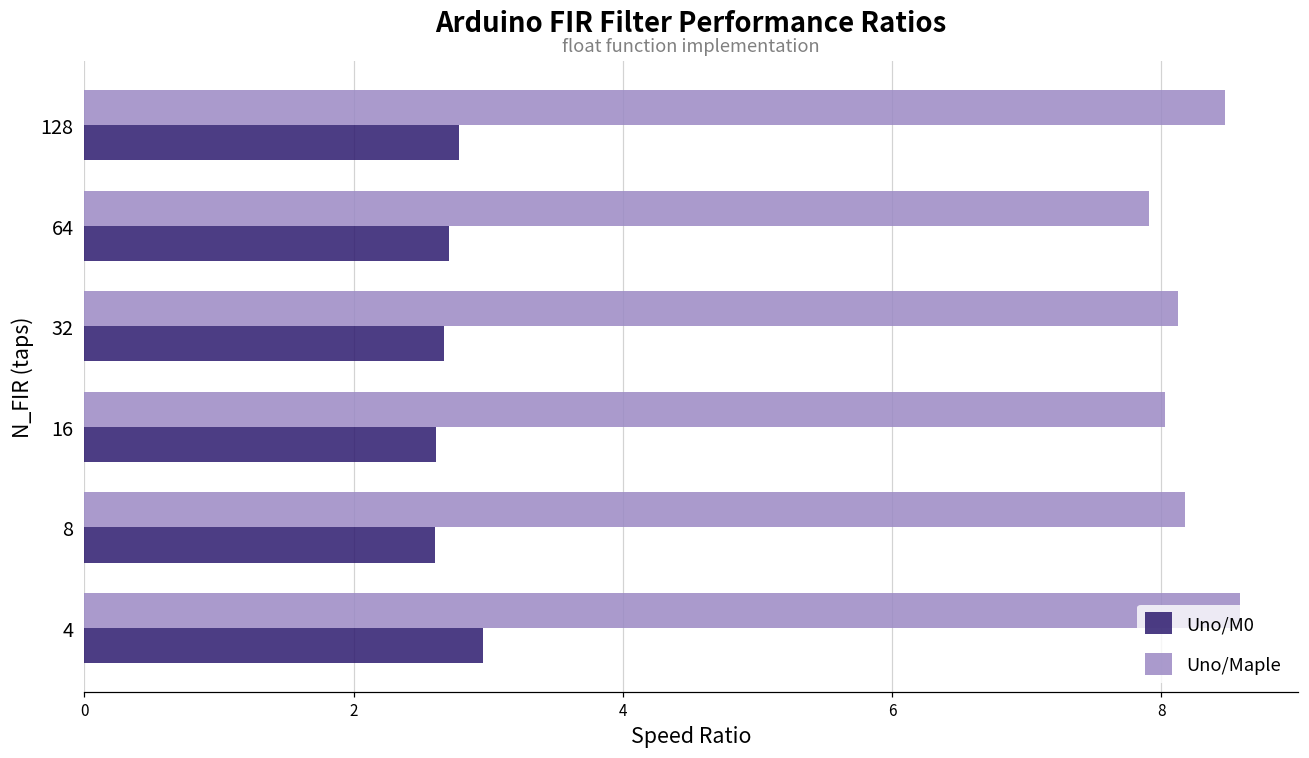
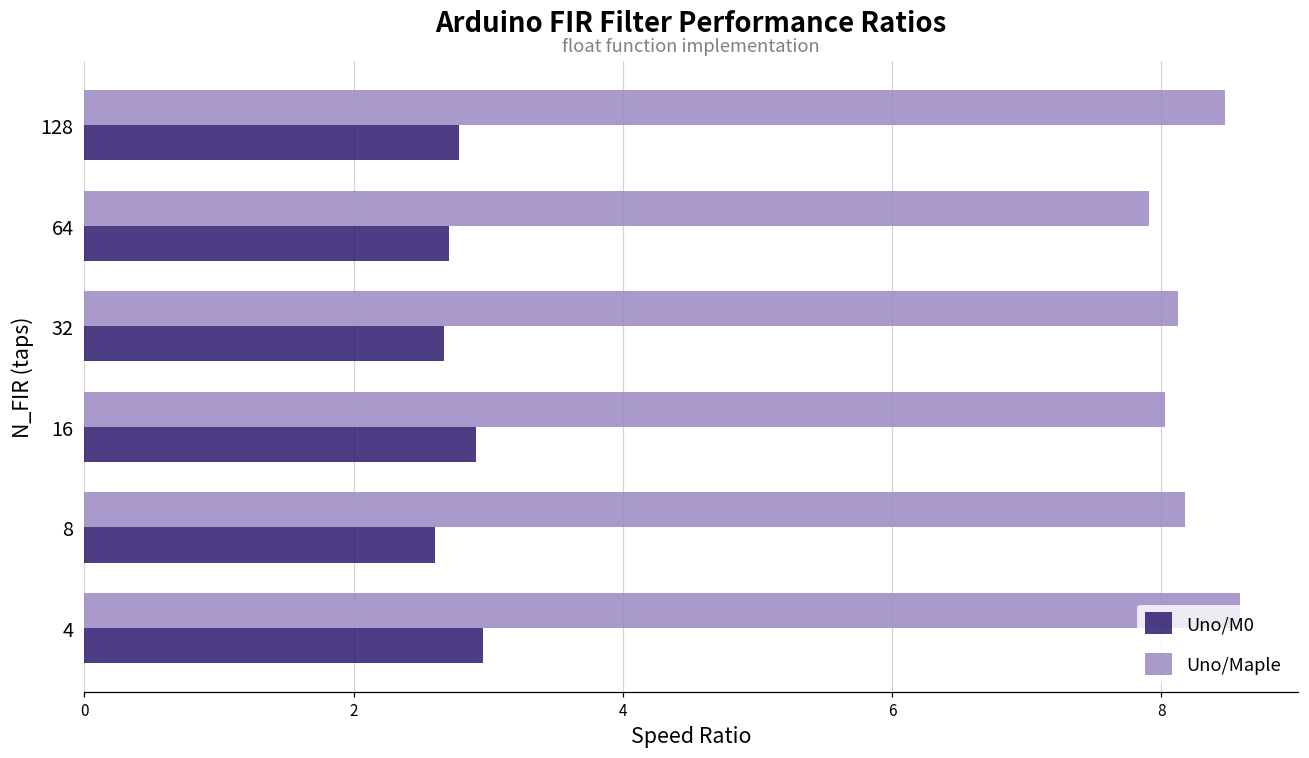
Uno/M0, 16: 2.61 -> 2.91
